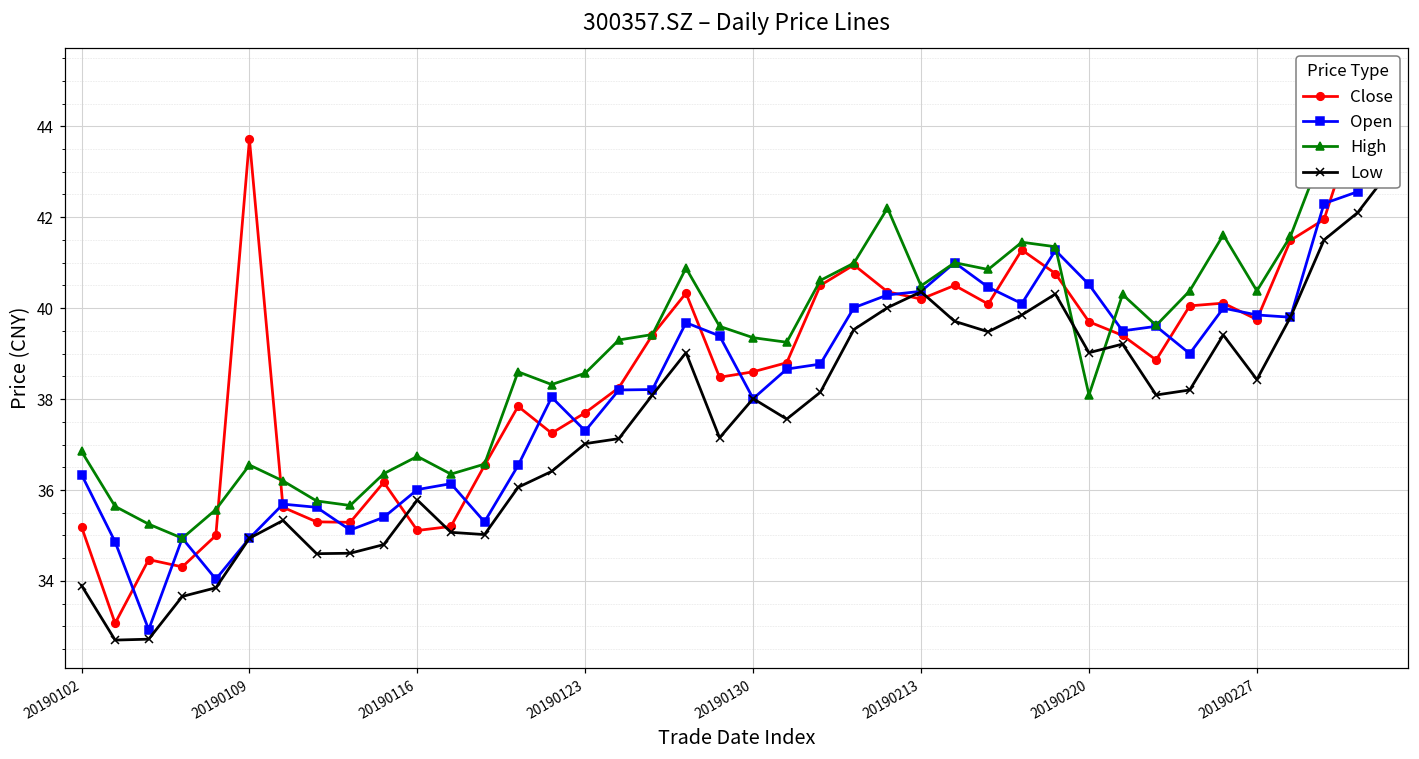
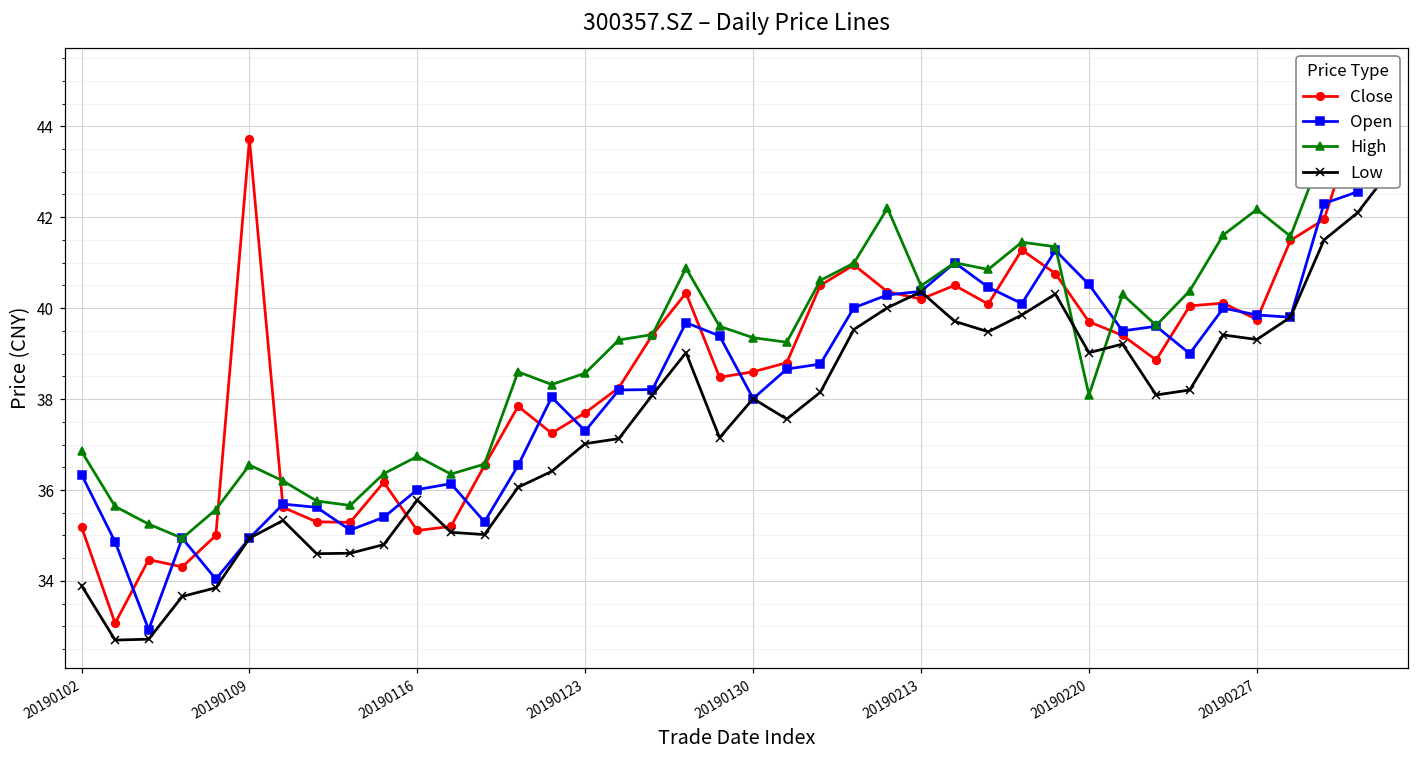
High, 20190227: 40.4 -> 42.2
Low, 20190227: 38.4 -> 39.3
